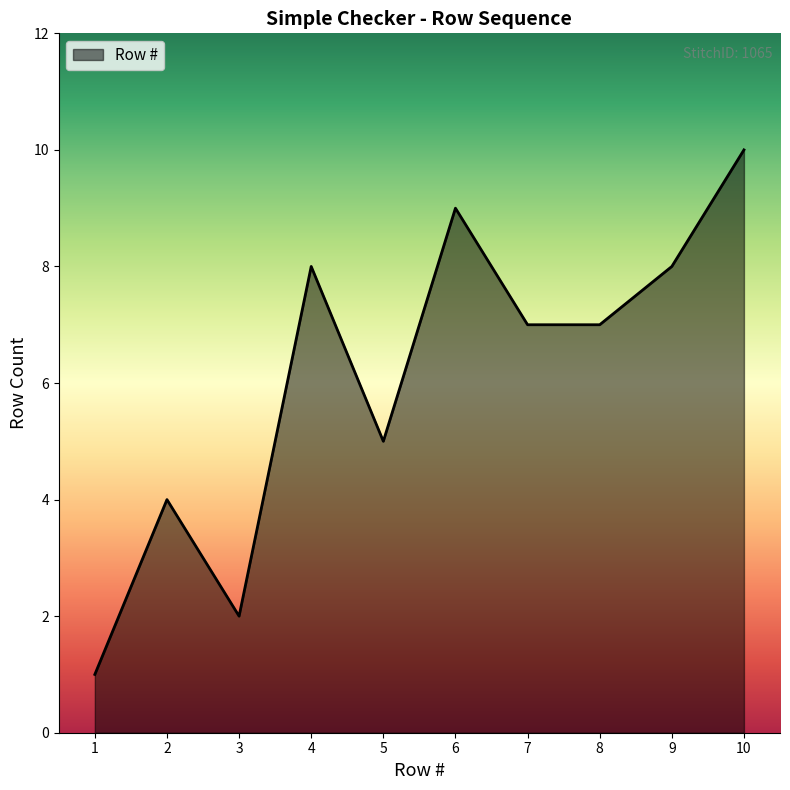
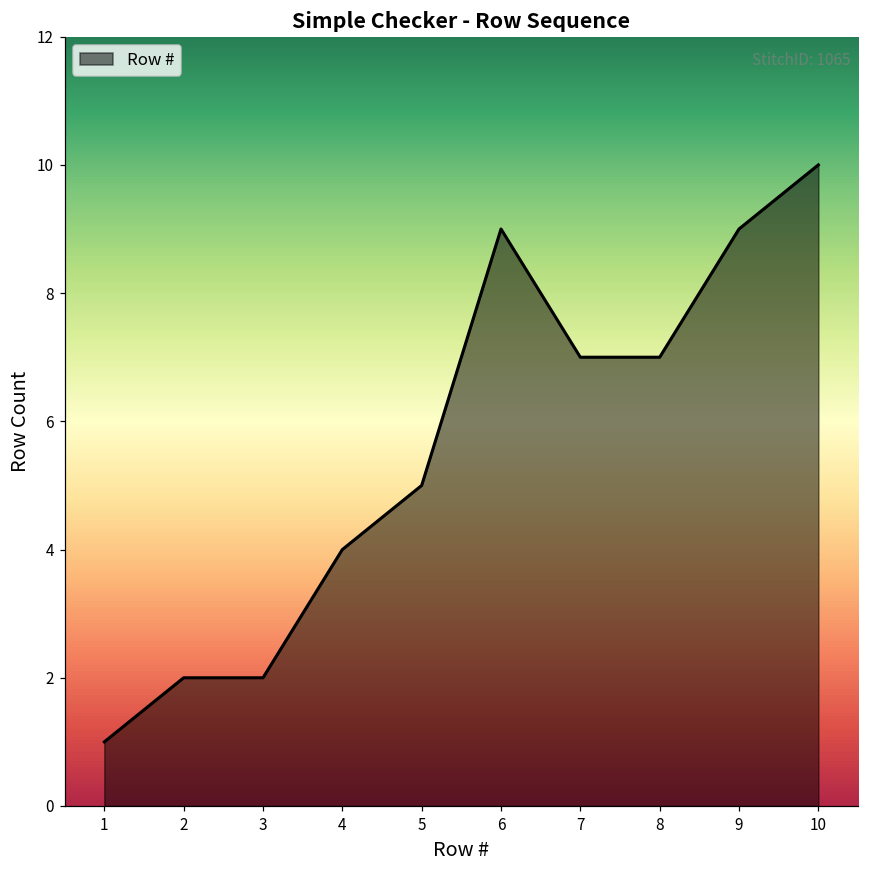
2: 4 -> 2
4: 8 -> 4
9: 8 -> 9
